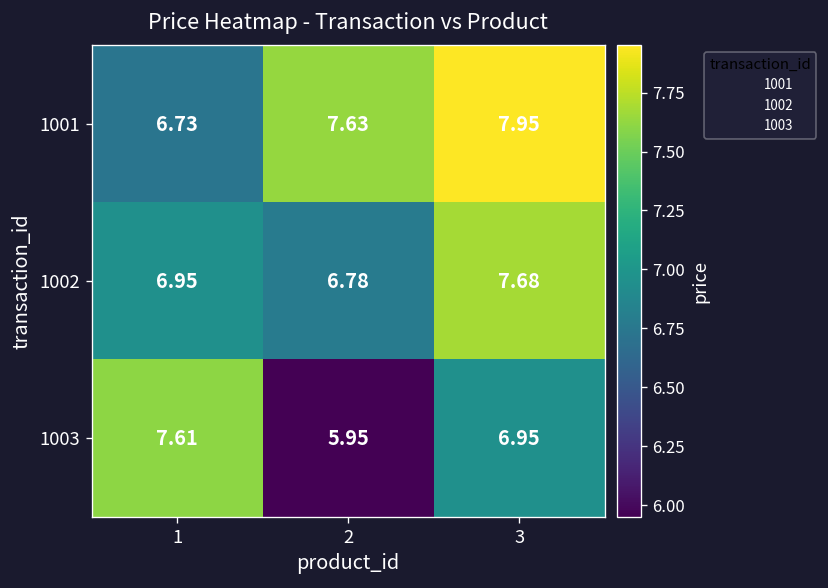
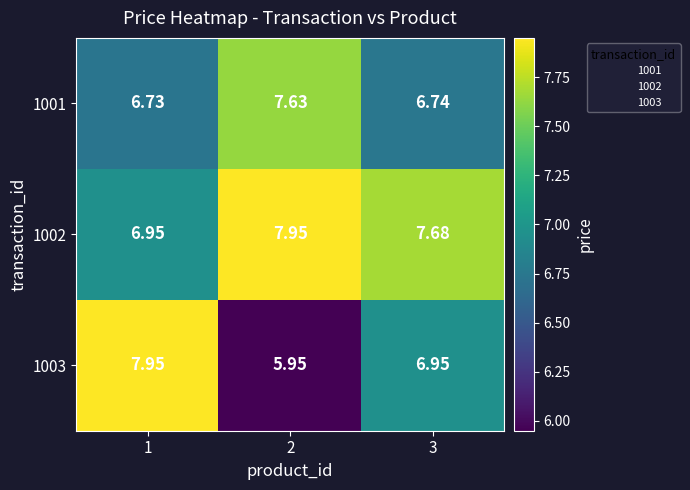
1001, 3: 7.95 -> 6.74
1002, 2: 6.78 -> 7.95
1003, 1: 7.61 -> 7.95
